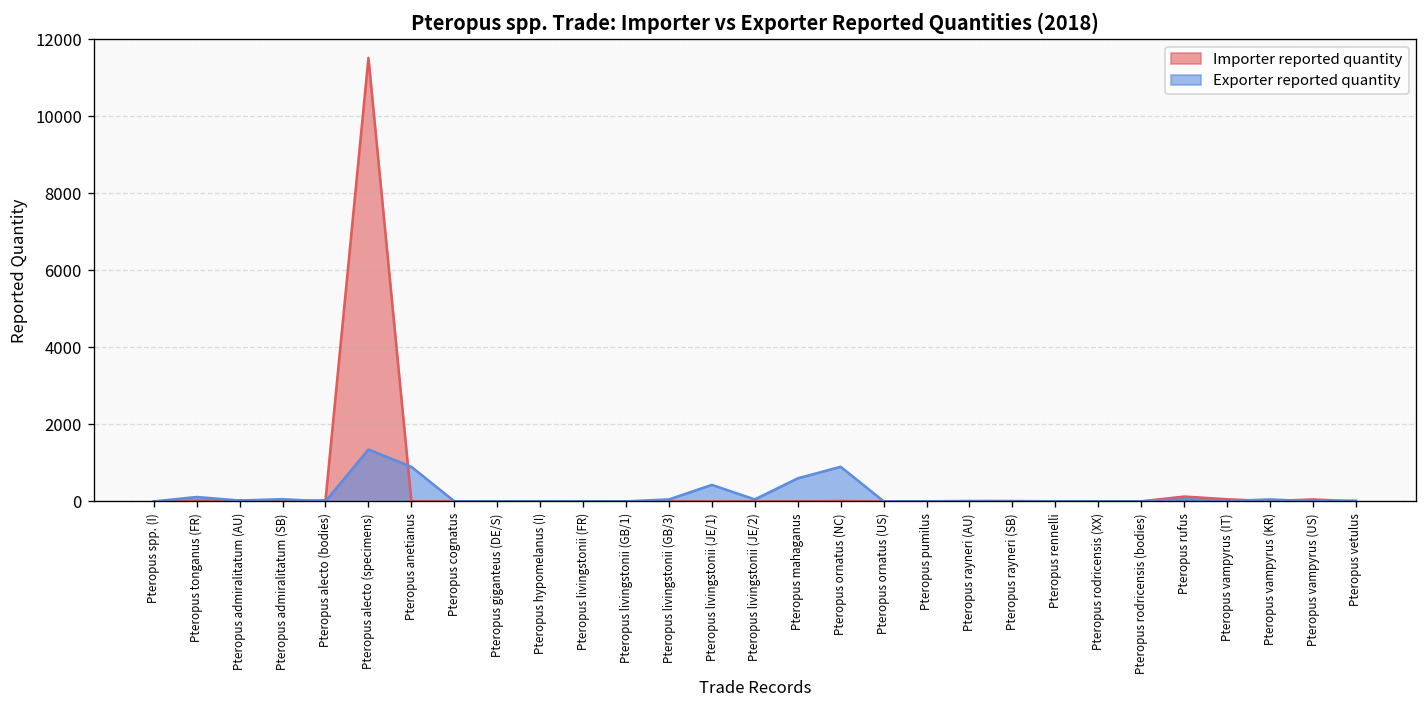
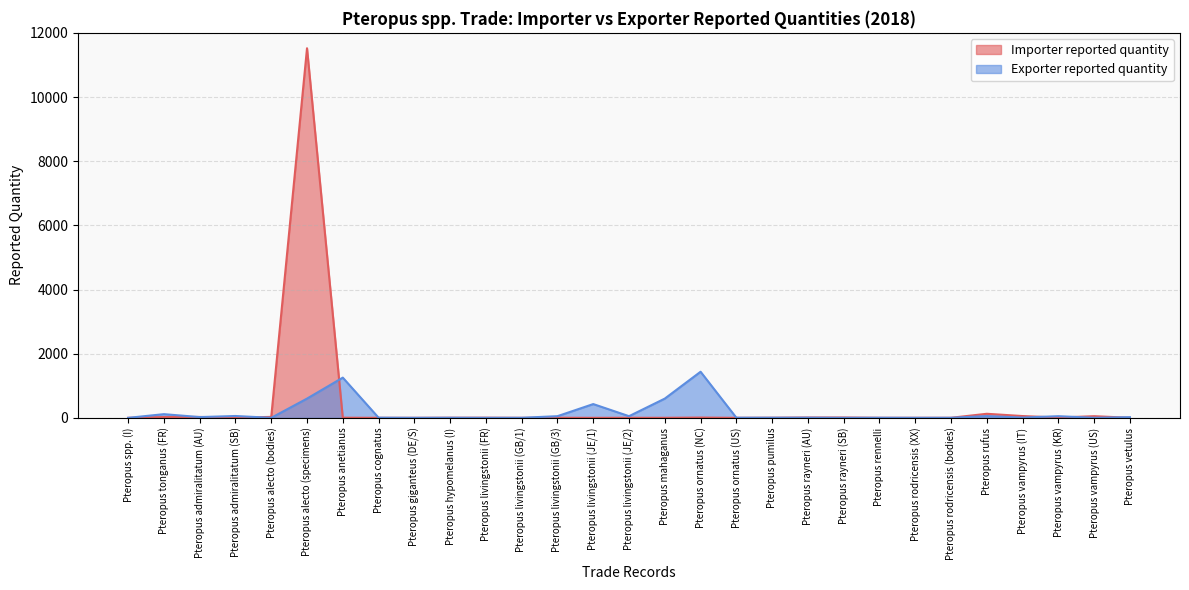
Exporter reported quantity, Pteropus alecto (specimens): 1300 -> 600
Exporter reported quantity, Pteropus anetianus: 900 -> 1300
Exporter reported quantity, Pteropus ornatus (NC): 900 -> 1400
